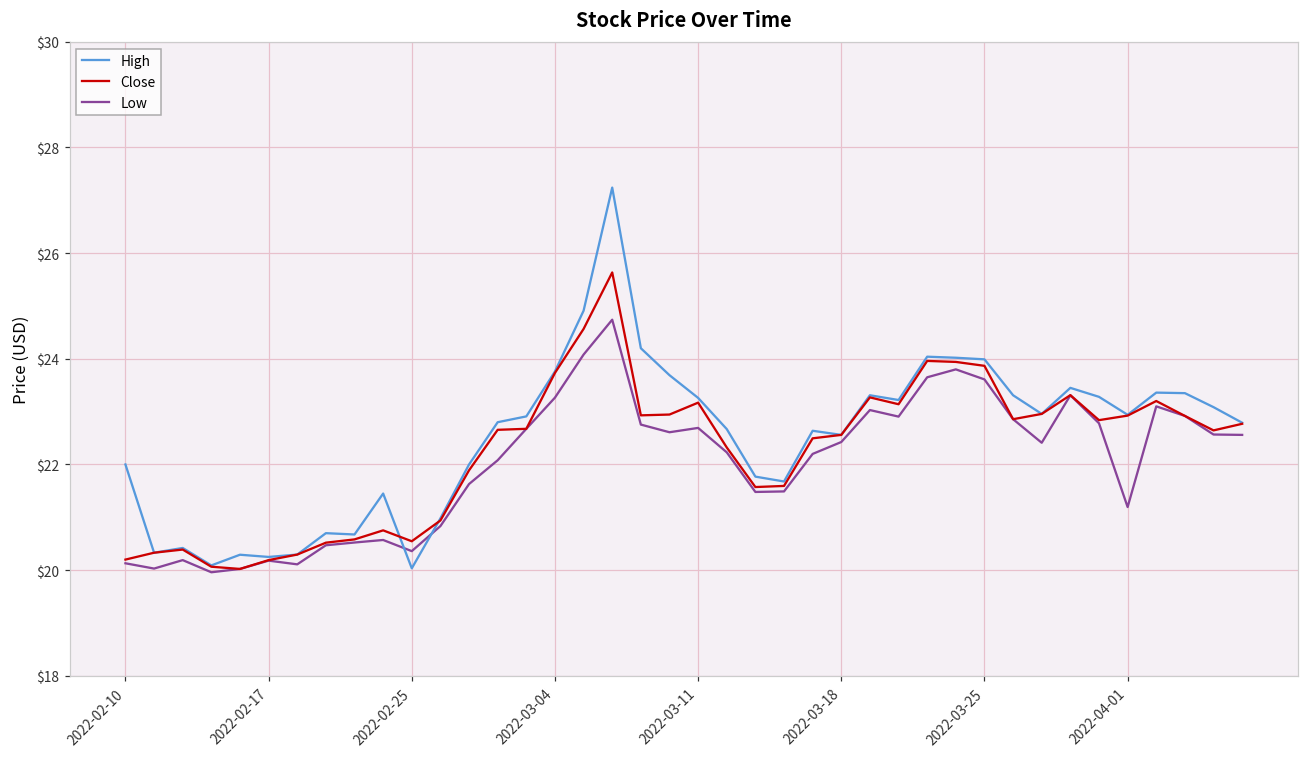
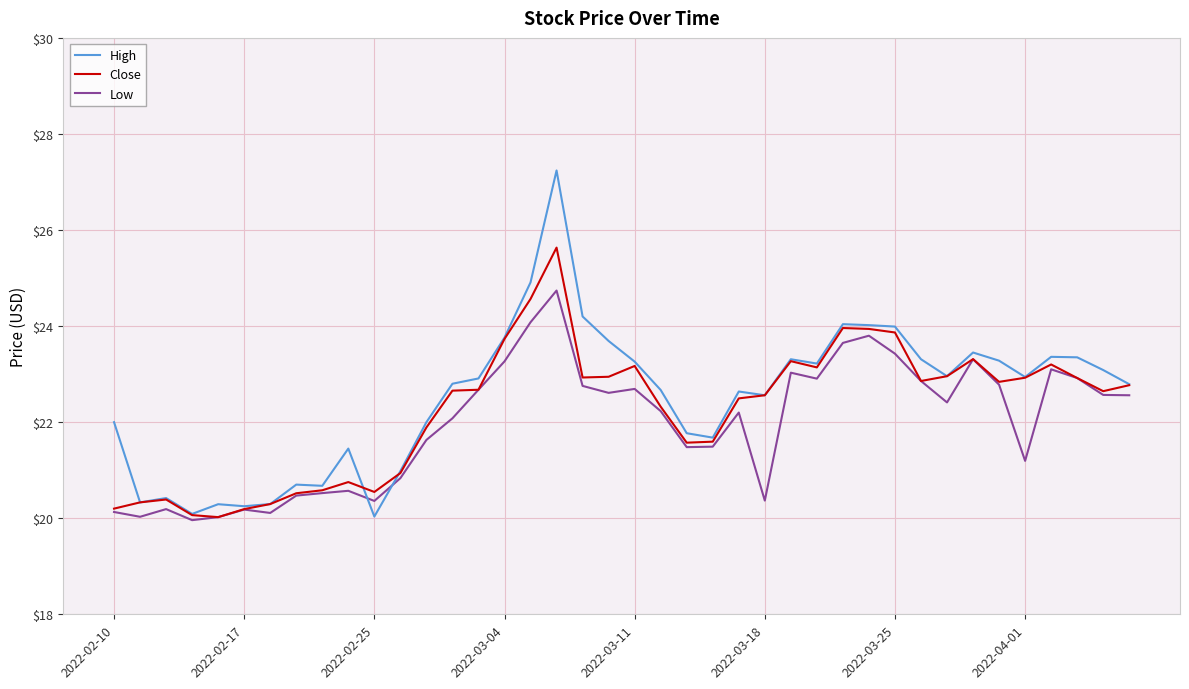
Low, 2022-03-18: $22.4 -> $20.4
Low, 2022-03-25: $23.6 -> $23.4
